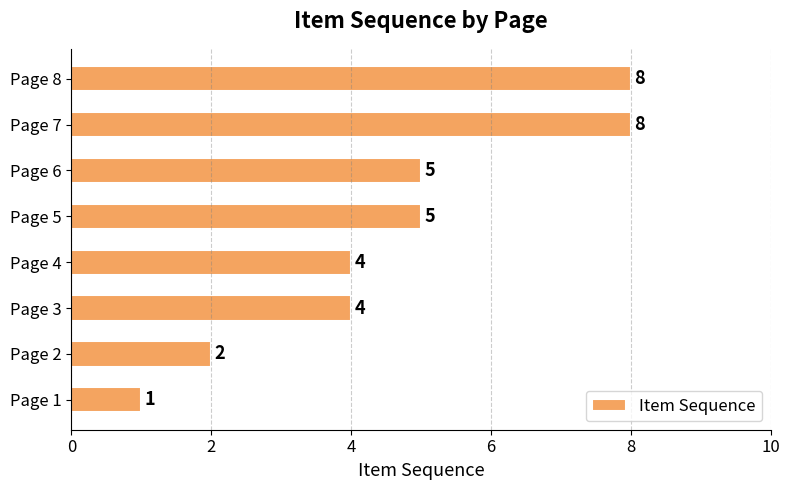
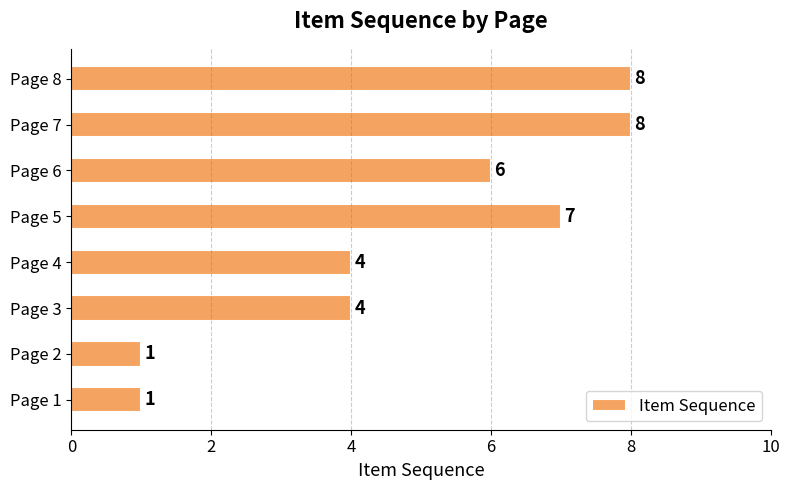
Page 6: 5 -> 6
Page 5: 5 -> 7
Page 2: 2 -> 1
